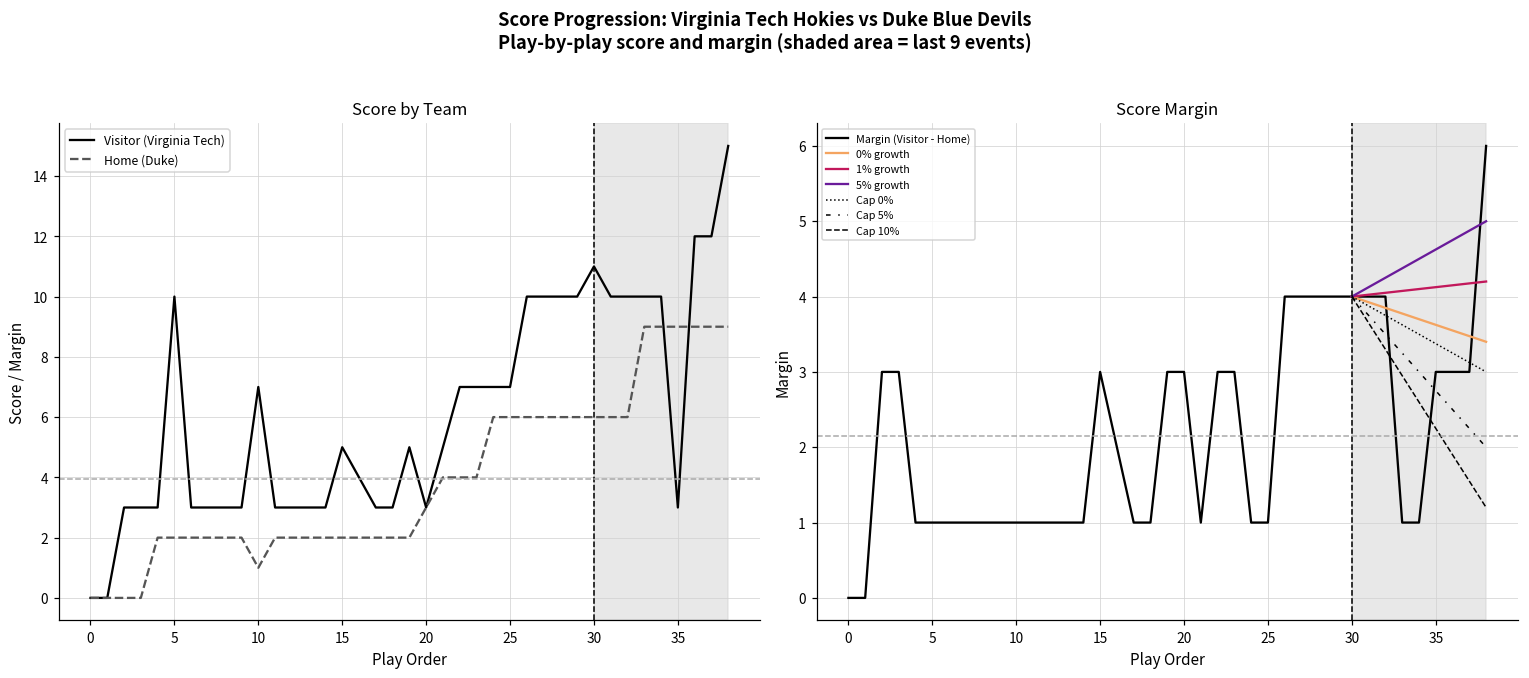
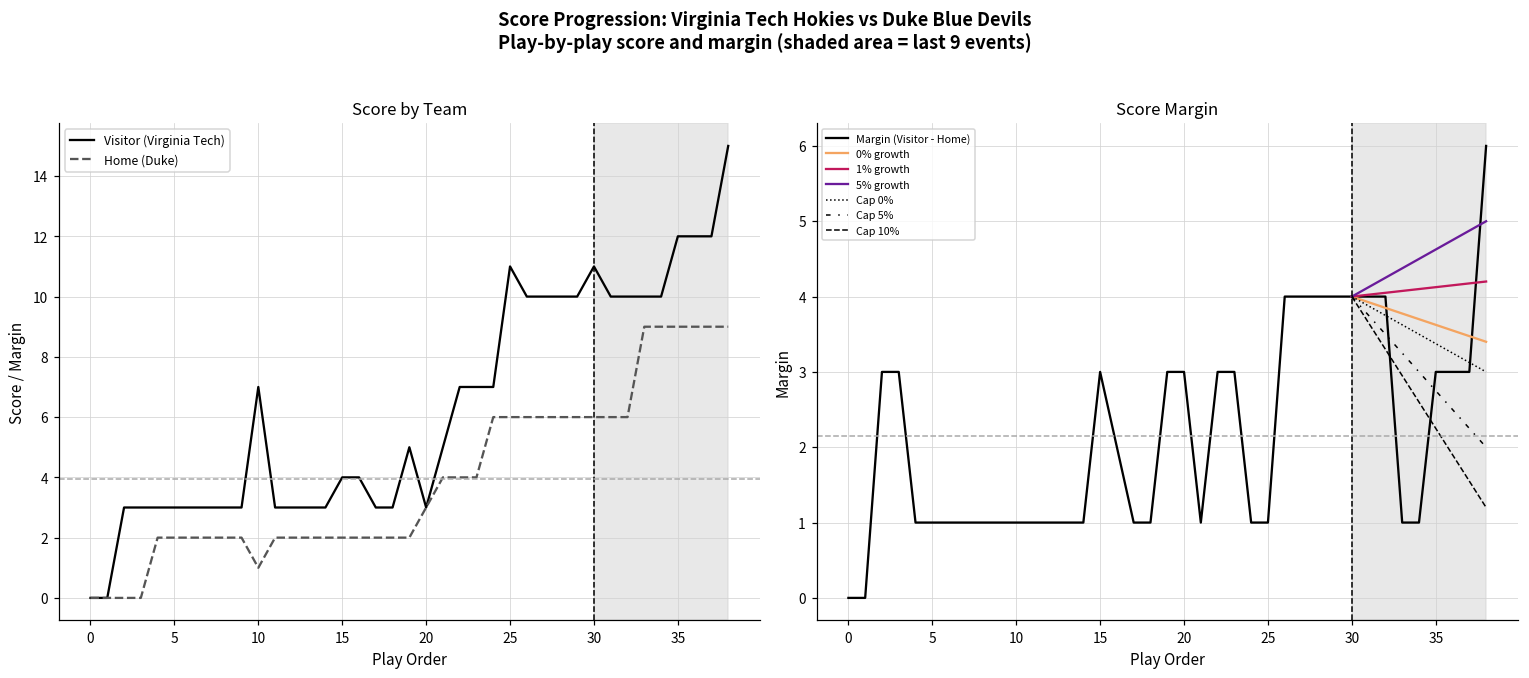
Score by Team, Visitor (Virginia Tech), 5: 10 -> 3
Score by Team, Visitor (Virginia Tech), 15: 5 -> 4
Score by Team, Visitor (Virginia Tech), 25: 7 -> 11
Score by Team, Visitor (Virginia Tech), 35: 3 -> 12
